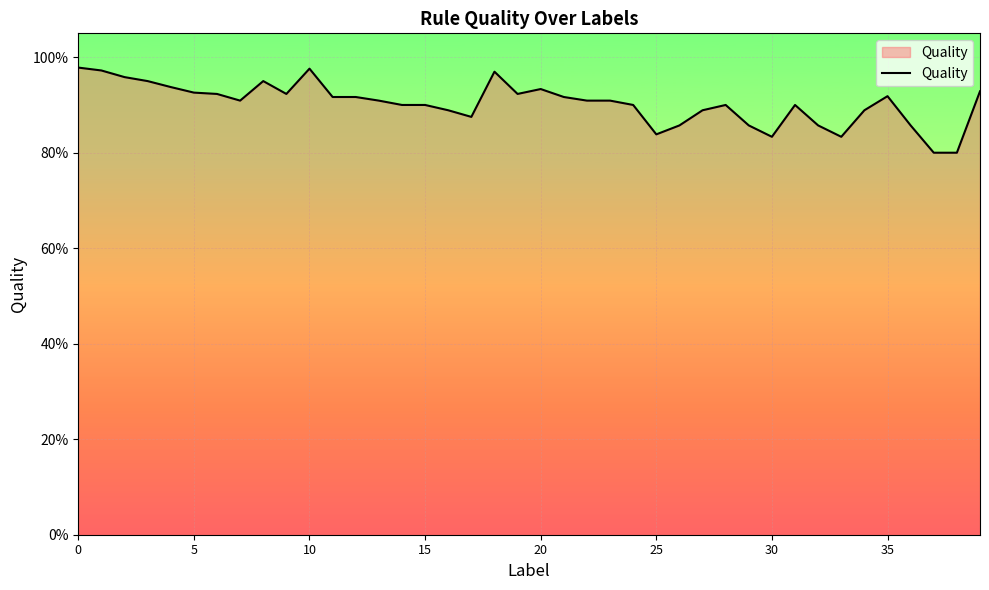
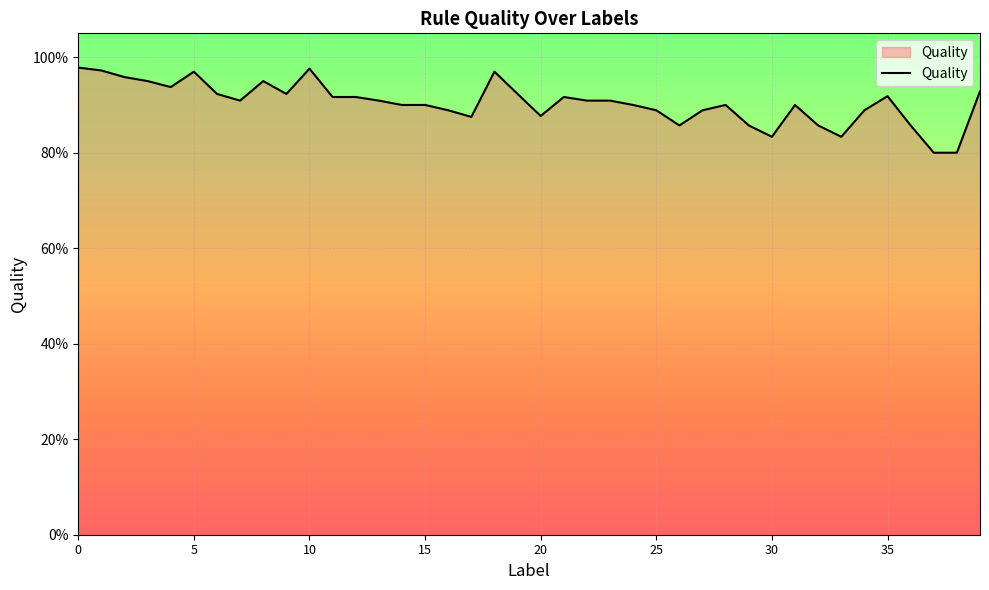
5: 93% -> 97%
20: 93% -> 88%
25: 84% -> 89%
